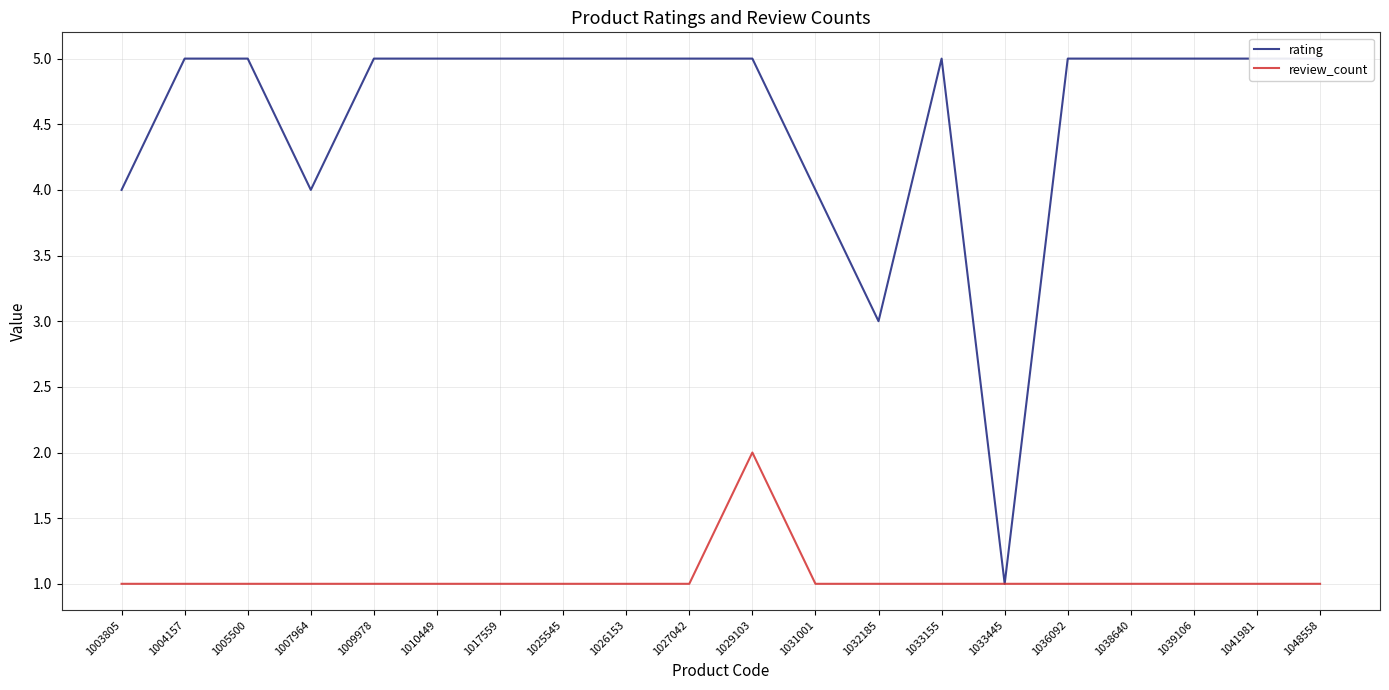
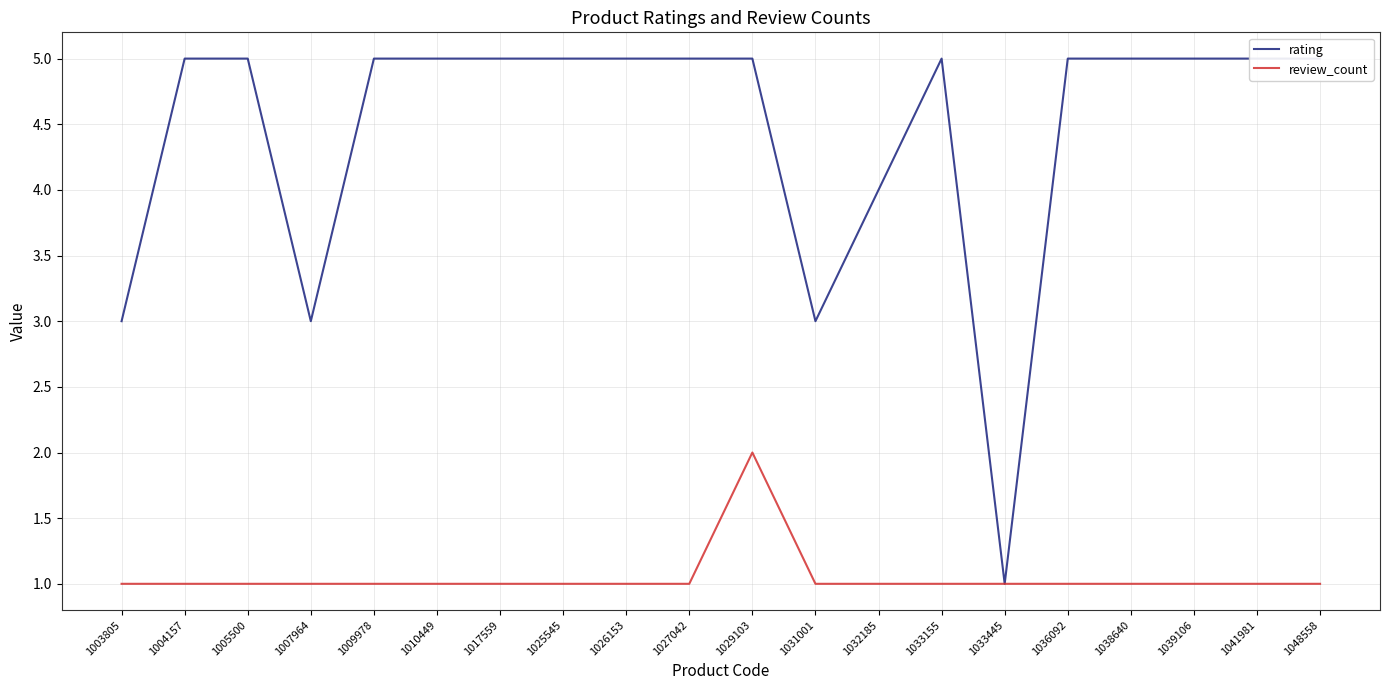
rating, 1003805: 4 -> 3
rating, 1007964: 4 -> 3
rating, 1031001: 4 -> 3
rating, 1032185: 3 -> 4
